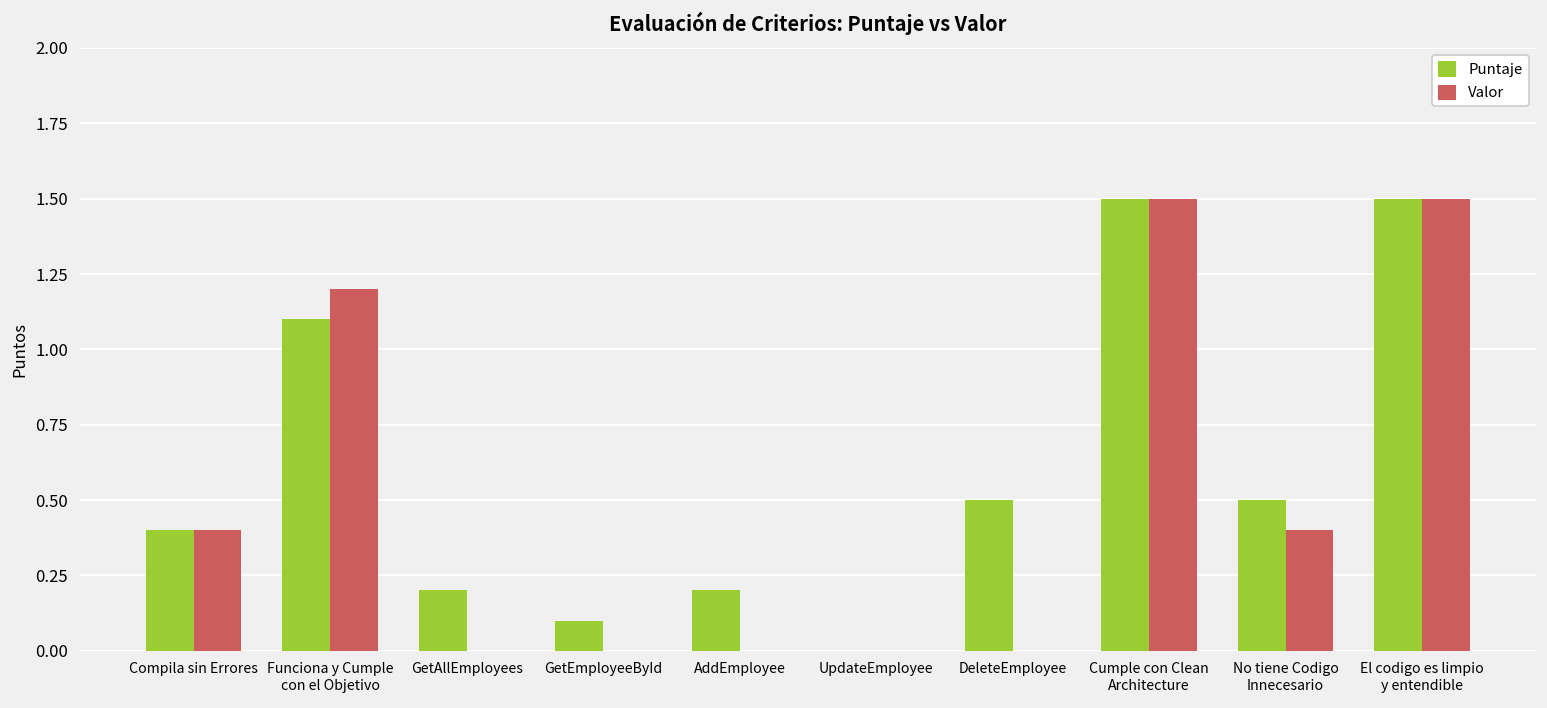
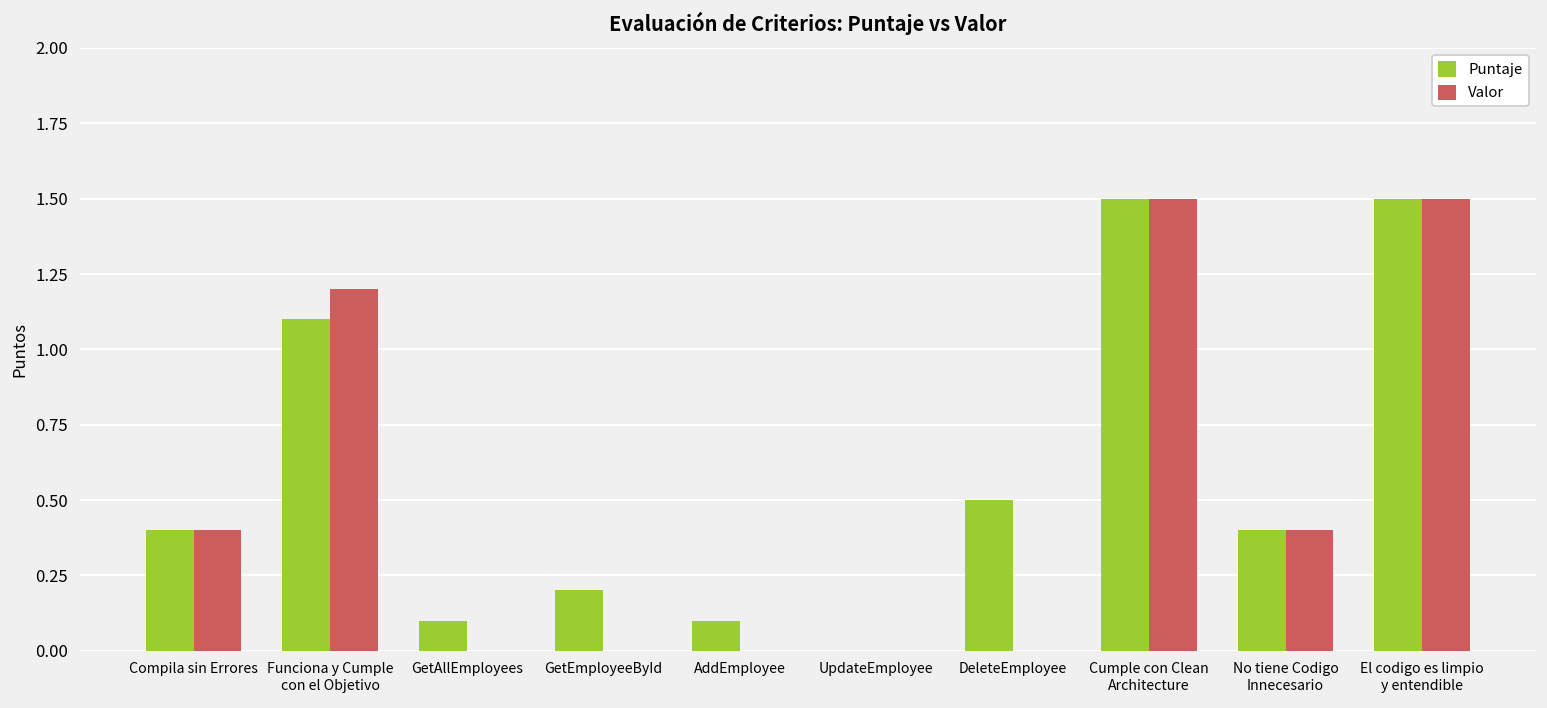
Puntaje, GetAllEmployees: 0.2 -> 0.1
Puntaje, GetEmployeeById: 0.1 -> 0.2
Puntaje, AddEmployee: 0.2 -> 0.1
Puntaje, No tiene Codigo Innecesario: 0.5 -> 0.4
